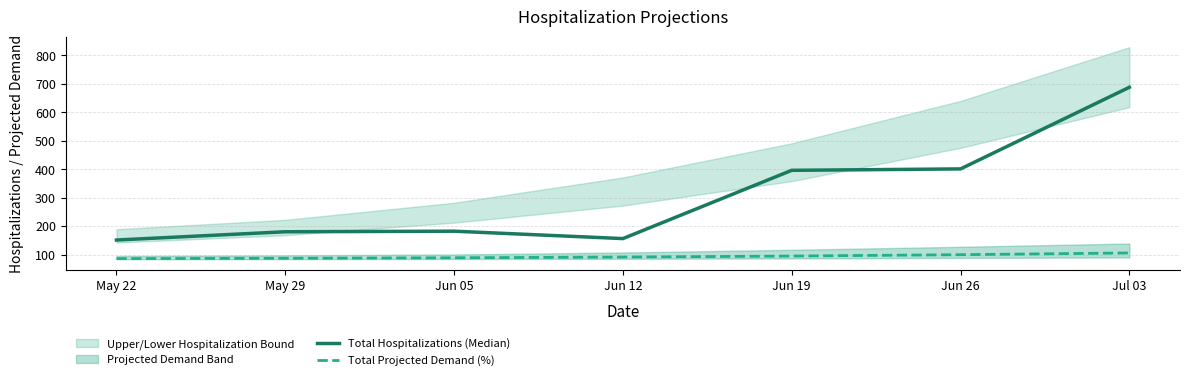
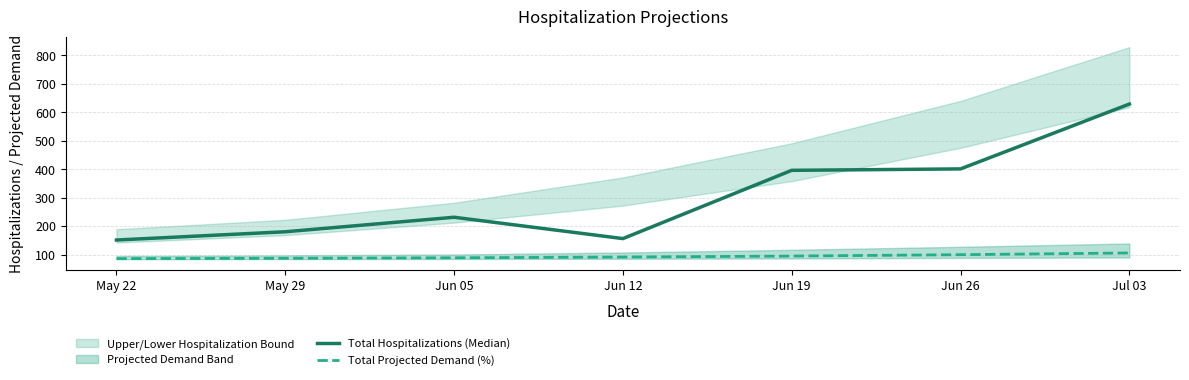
Total Hospitalizations (Median), Jun 05: 180 -> 230
Total Hospitalizations (Median), Jul 03: 690 -> 630
